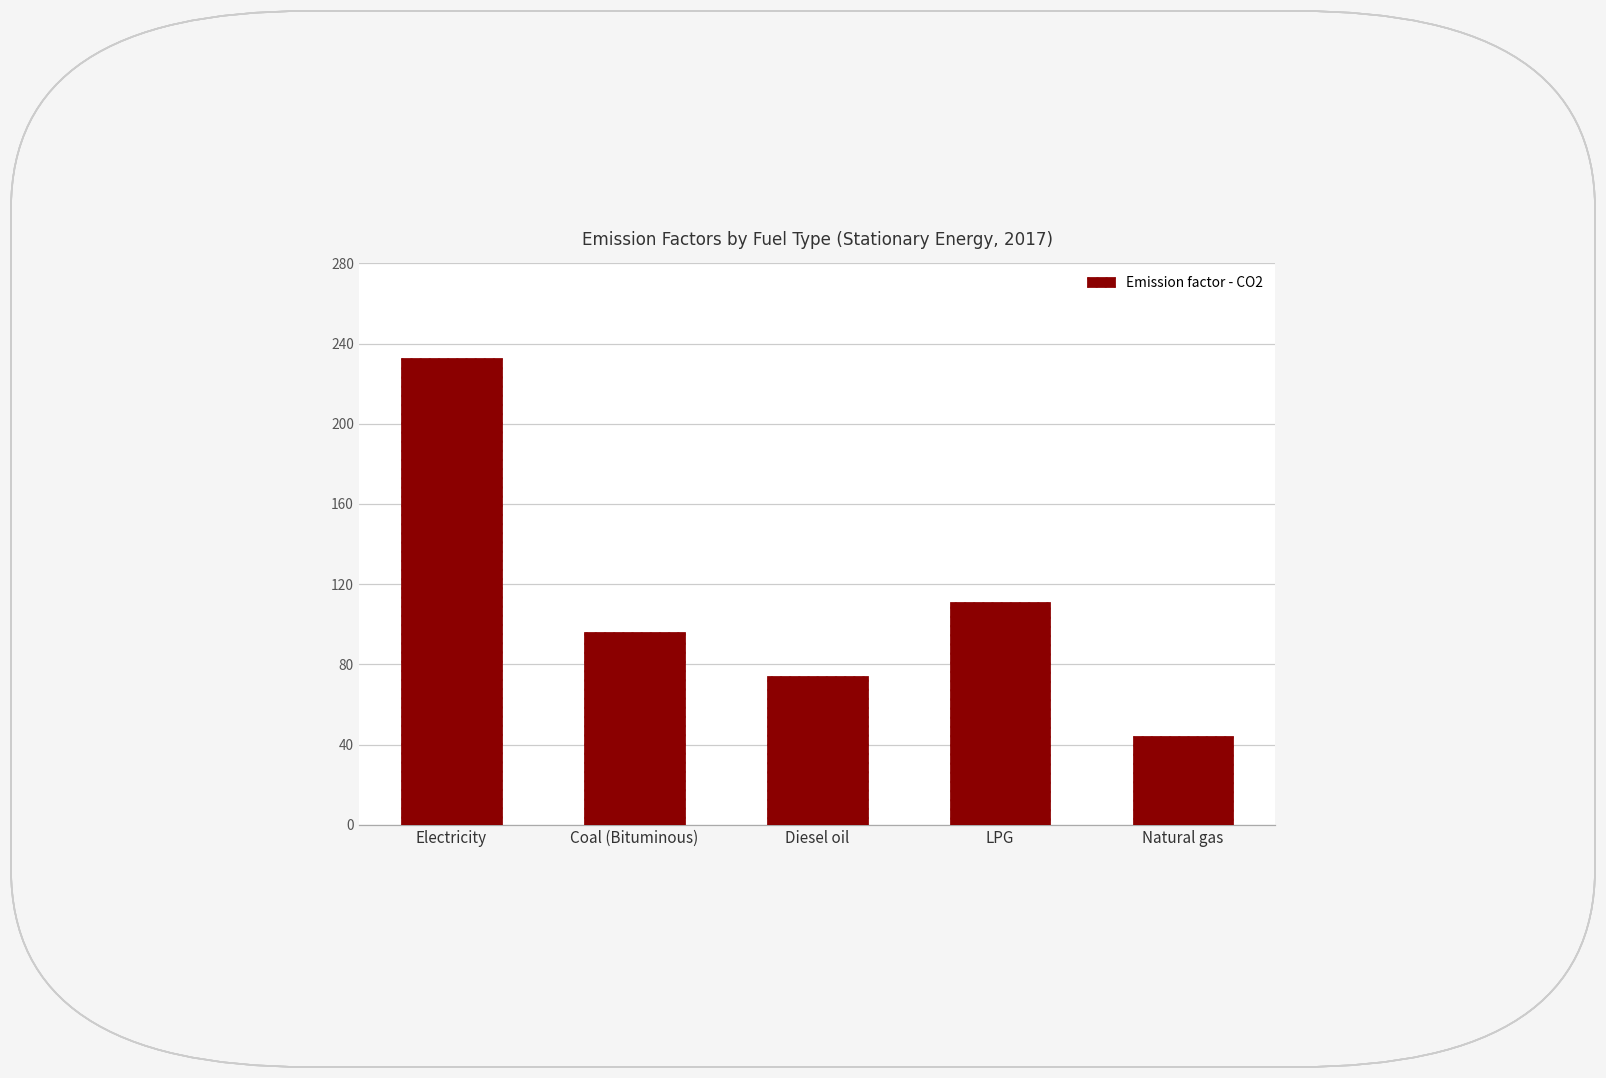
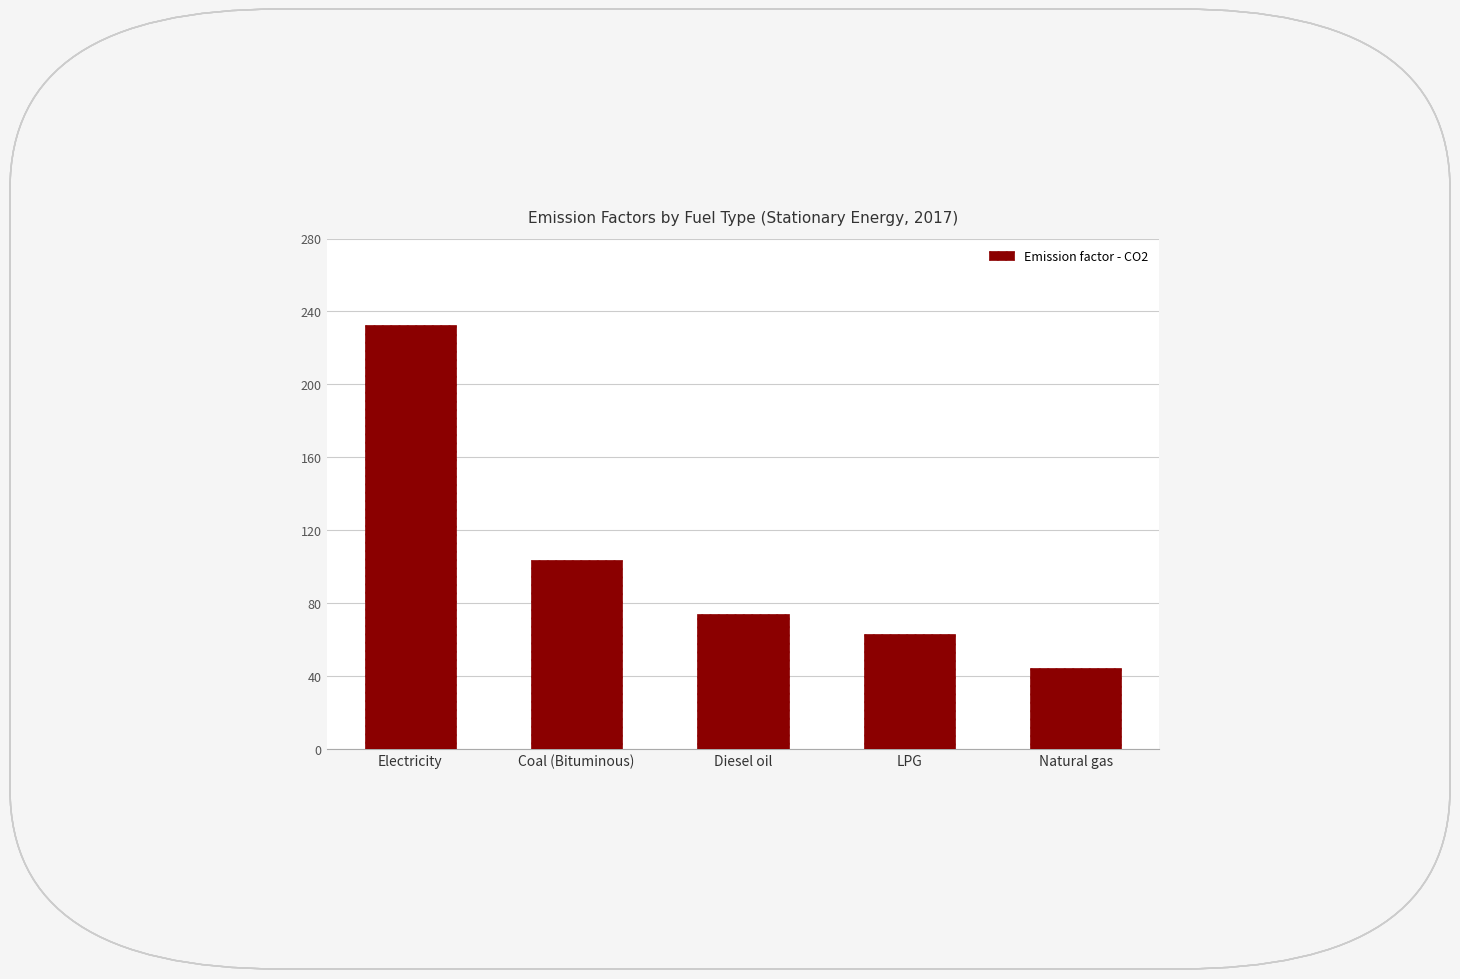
Coal (Bituminous): 96 -> 103
LPG: 111 -> 63
